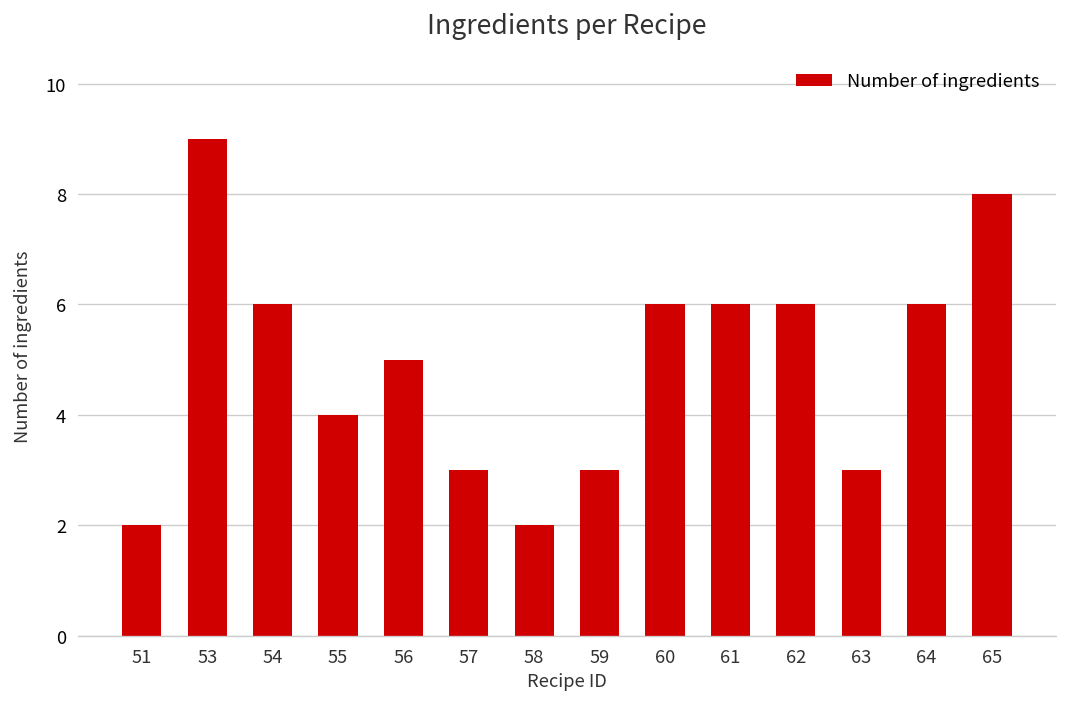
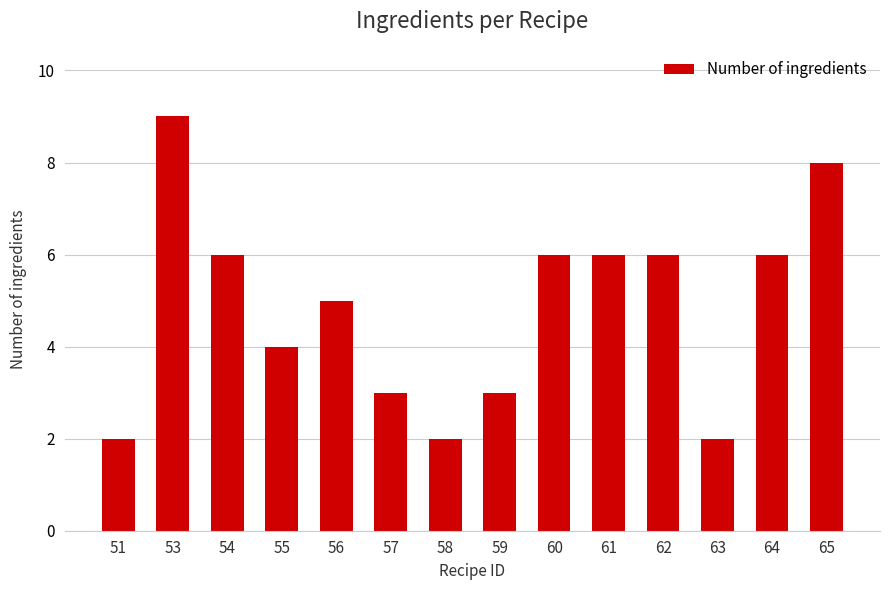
63: 3 -> 2
